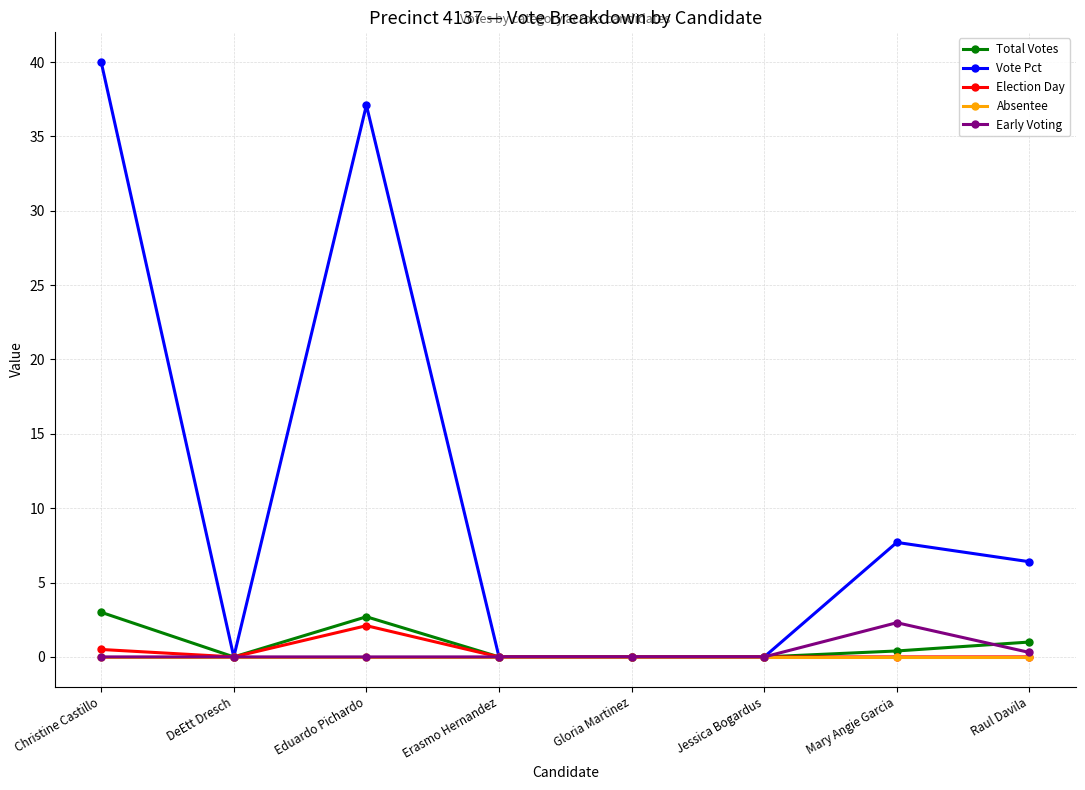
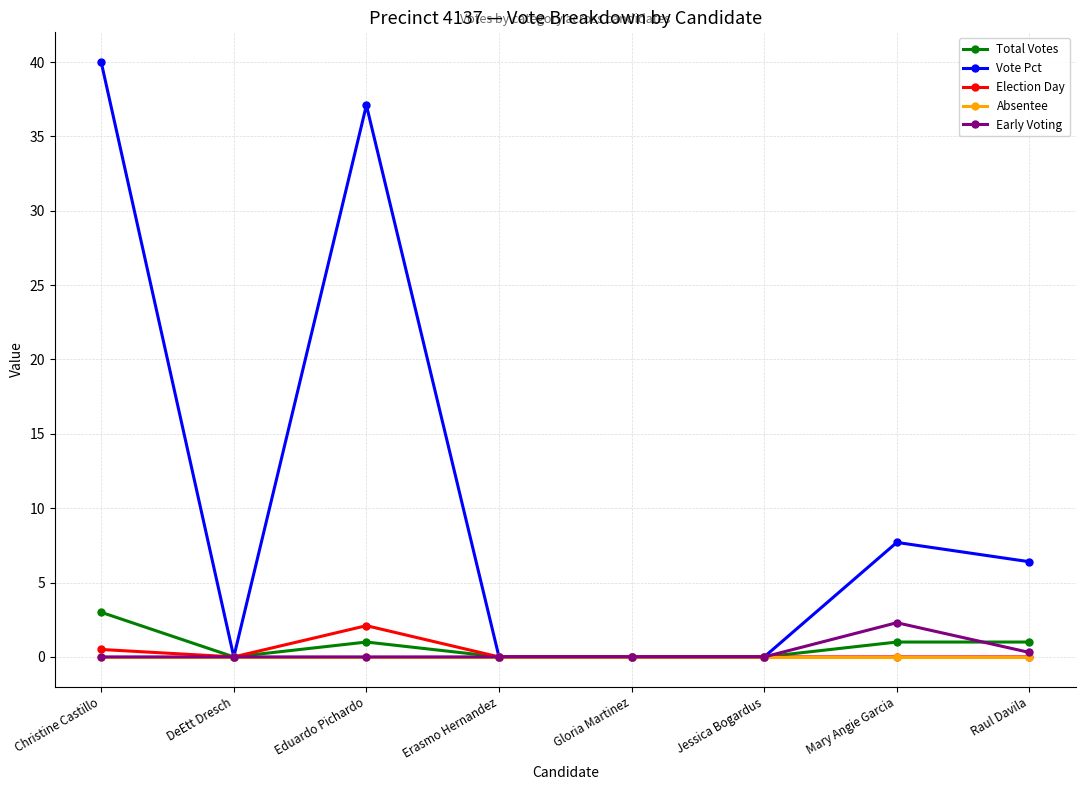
Total Votes, Eduardo Pichardo: 2.7 -> 1.0
Total Votes, Mary Angie Garcia: 0.4 -> 1.0
